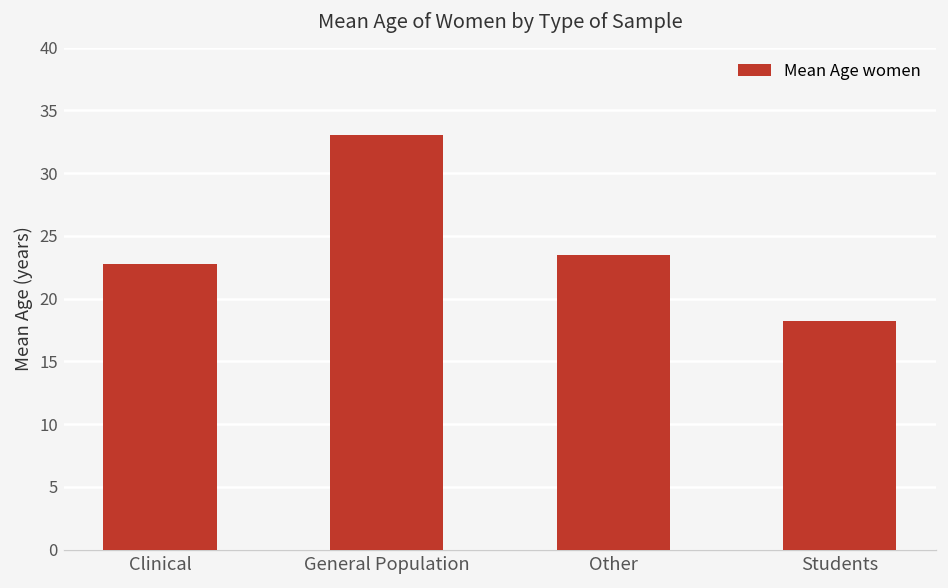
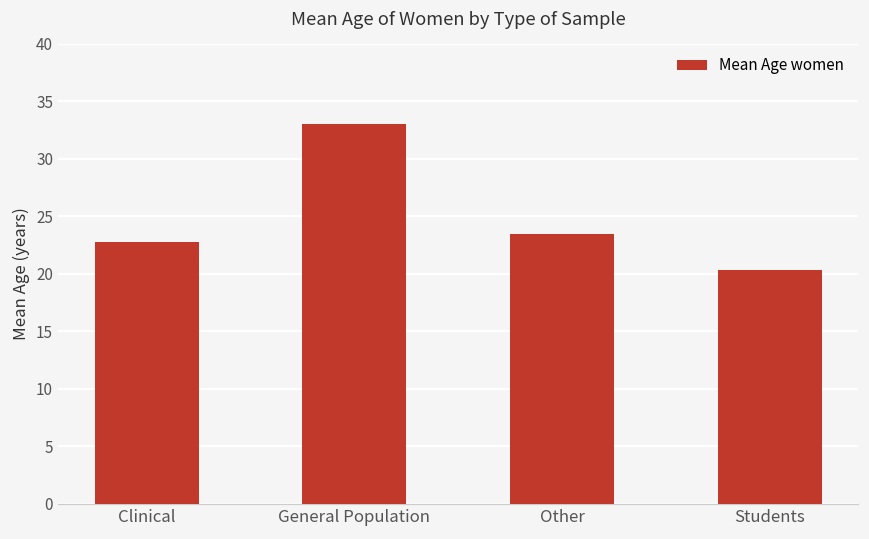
Students: 18.2 -> 20.4
